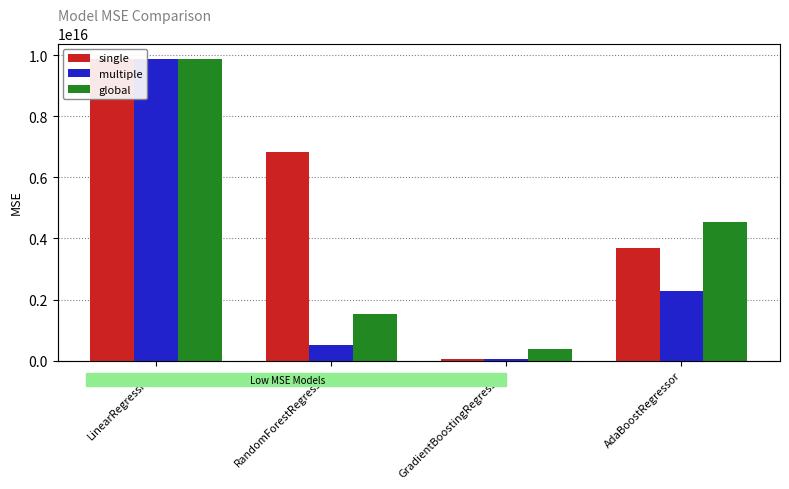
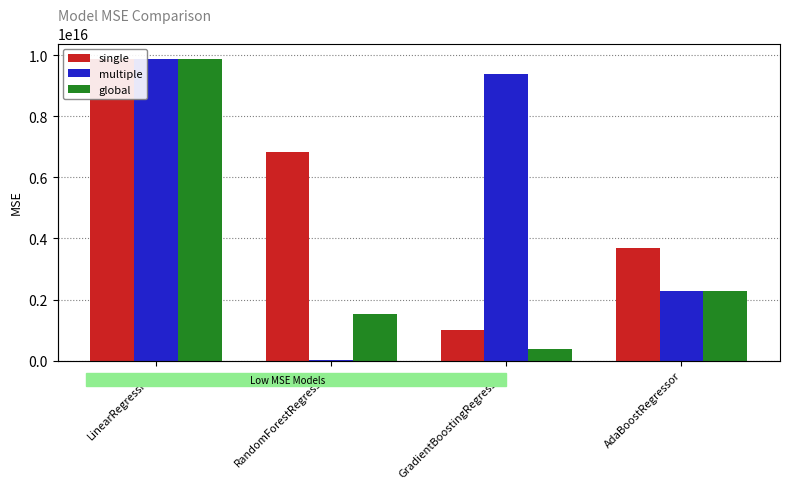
multiple, RandomForestRegressor: 500000000000000 -> 0
single, GradientBoostingRegressor: 100000000000000 -> 1000000000000000
multiple, GradientBoostingRegressor: 100000000000000 -> 9400000000000000
global, AdaBoostRegressor: 4500000000000000 -> 2300000000000000
